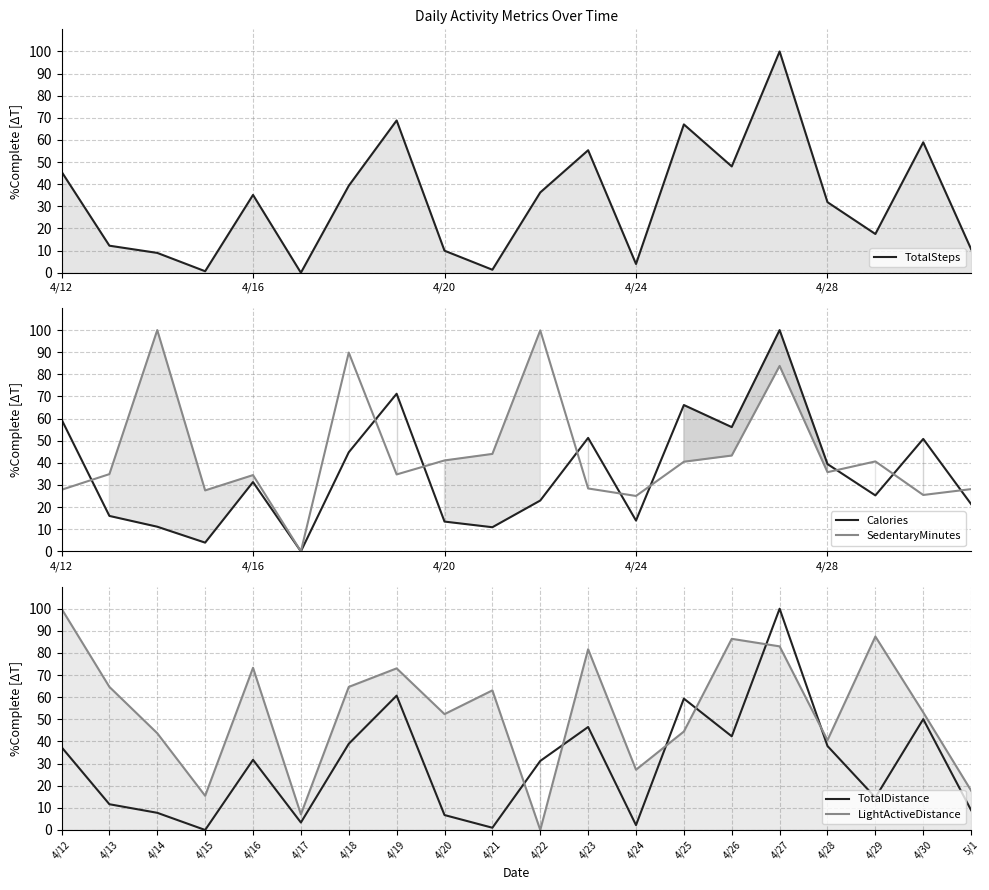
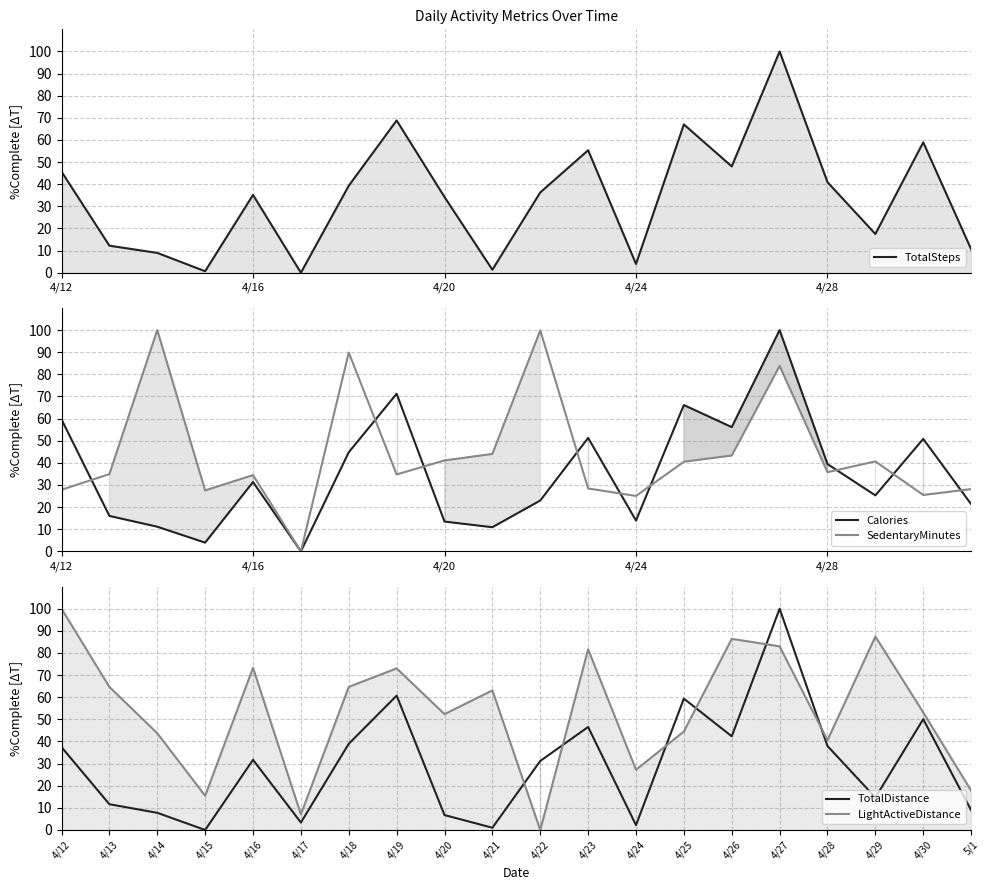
Daily Activity Metrics Over Time, 4/20: 10 -> 34
Daily Activity Metrics Over Time, 4/28: 32 -> 41
